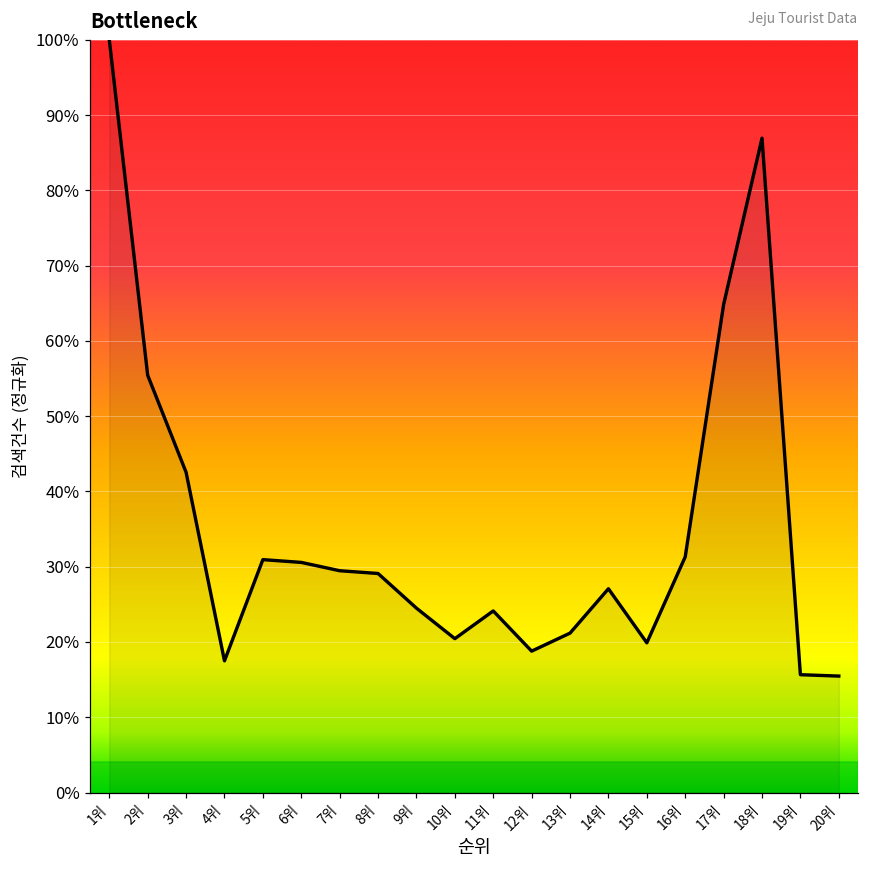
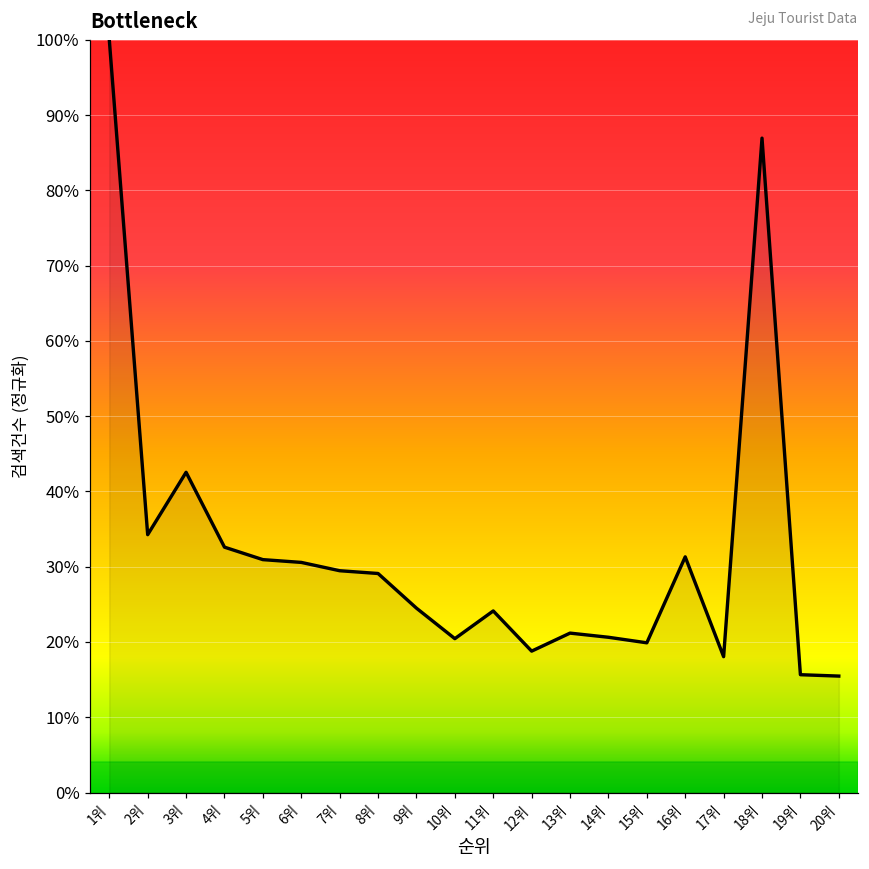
2위: 55% -> 34%
4위: 17% -> 33%
14위: 27% -> 21%
17위: 65% -> 18%
